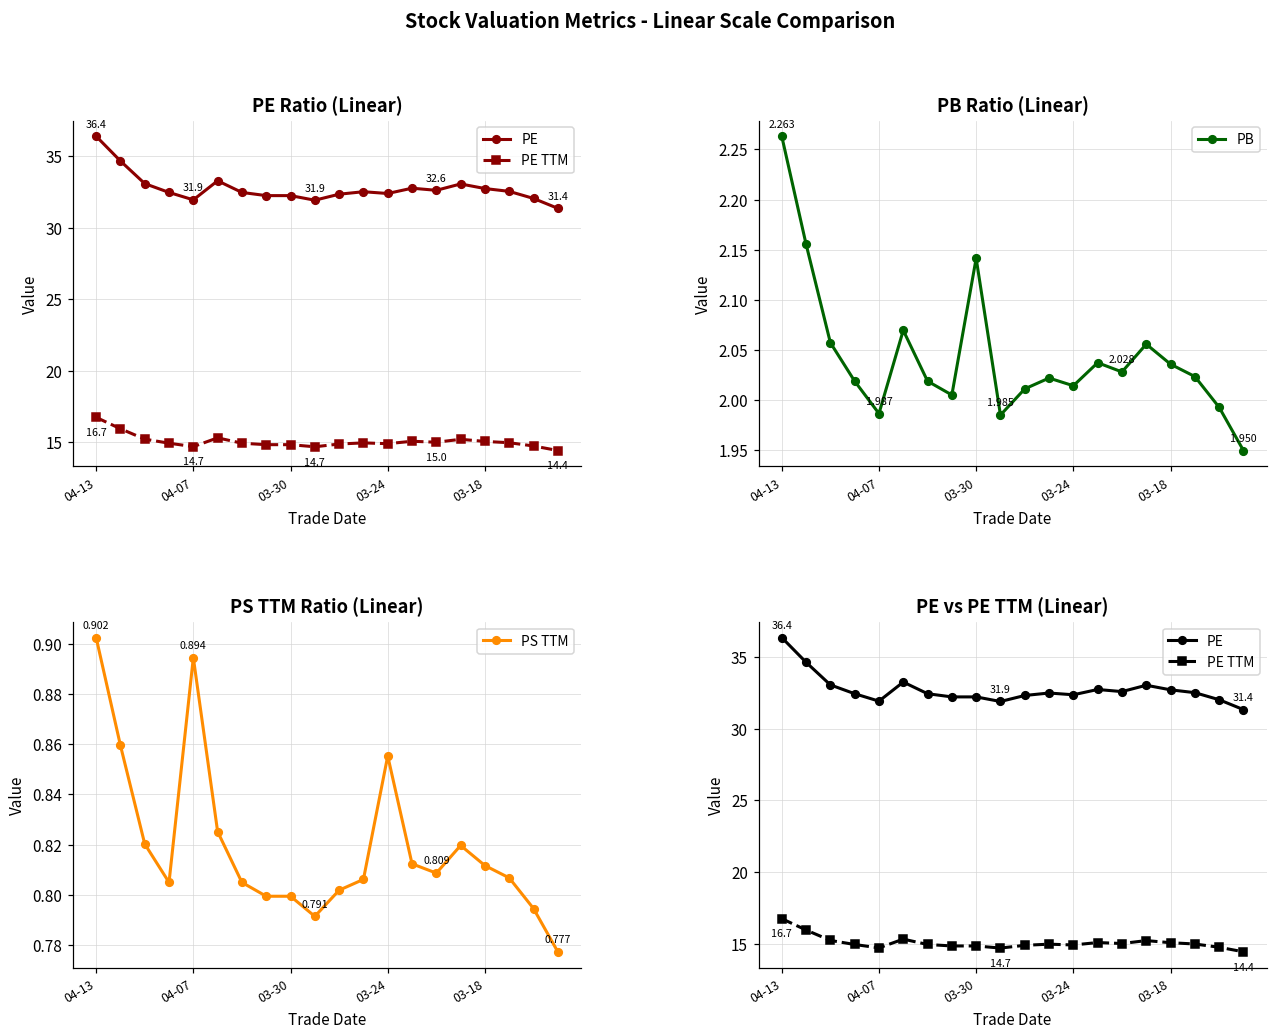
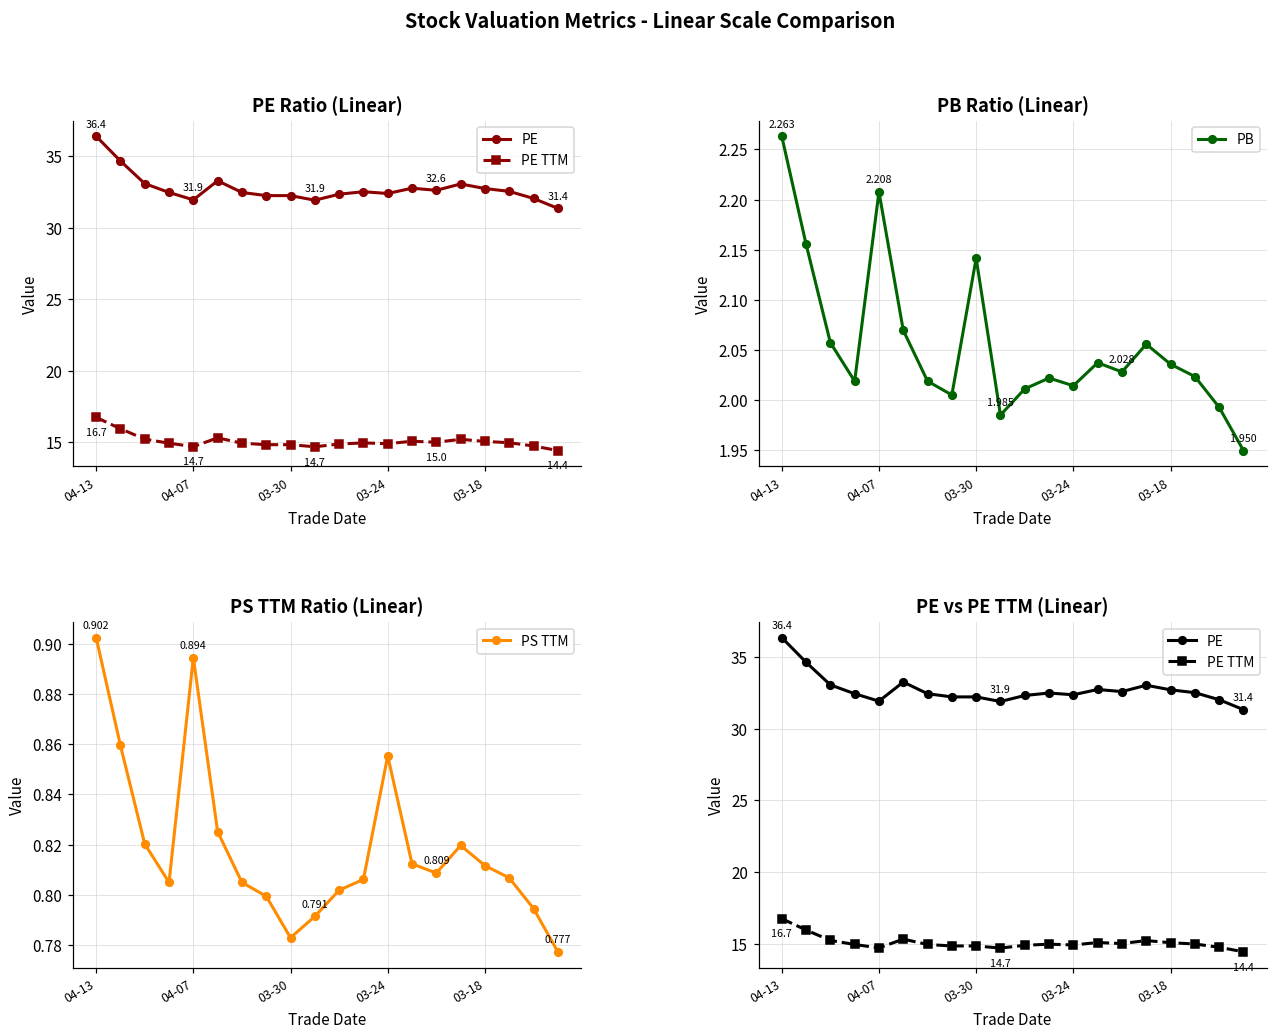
PB Ratio (Linear), 04-07: 1.987 -> 2.208
PS TTM Ratio (Linear), 03-30: 0.800 -> 0.783
